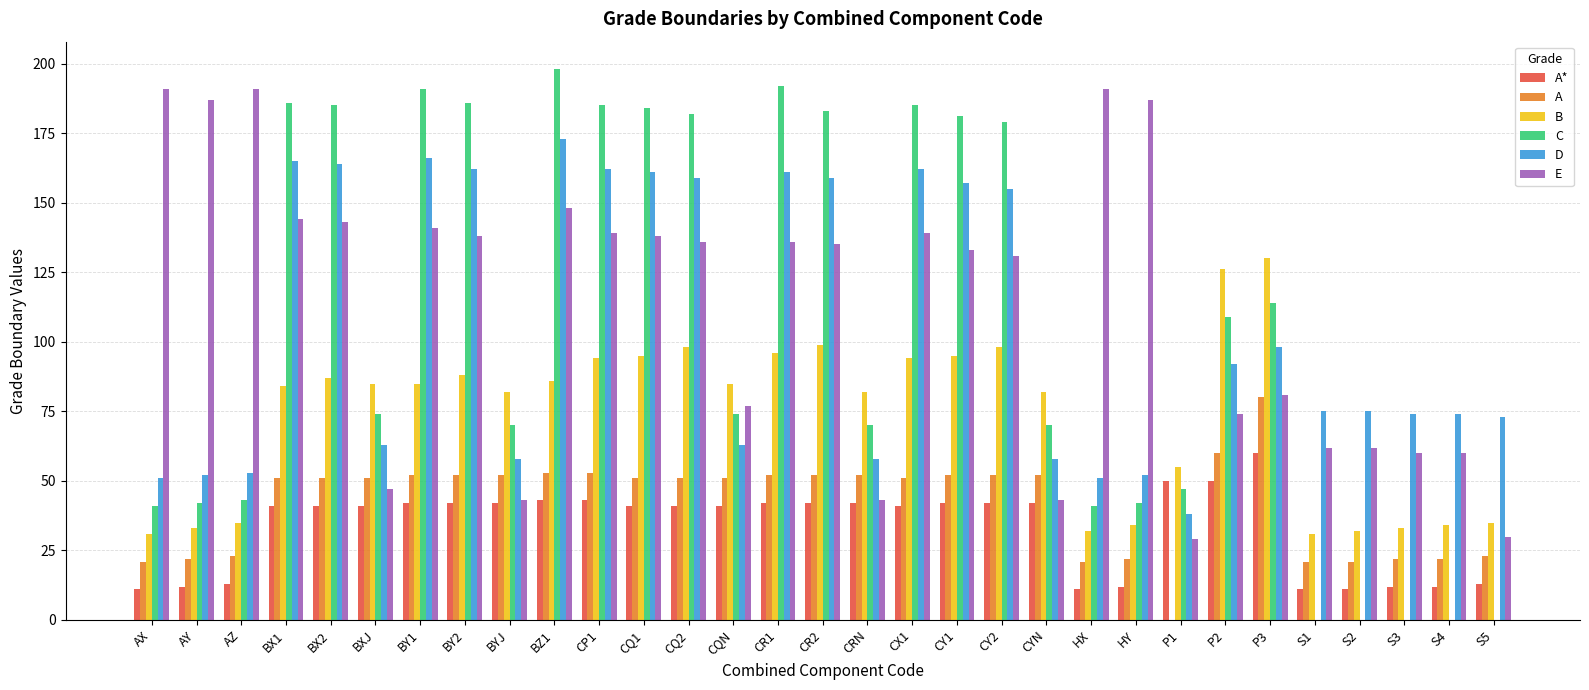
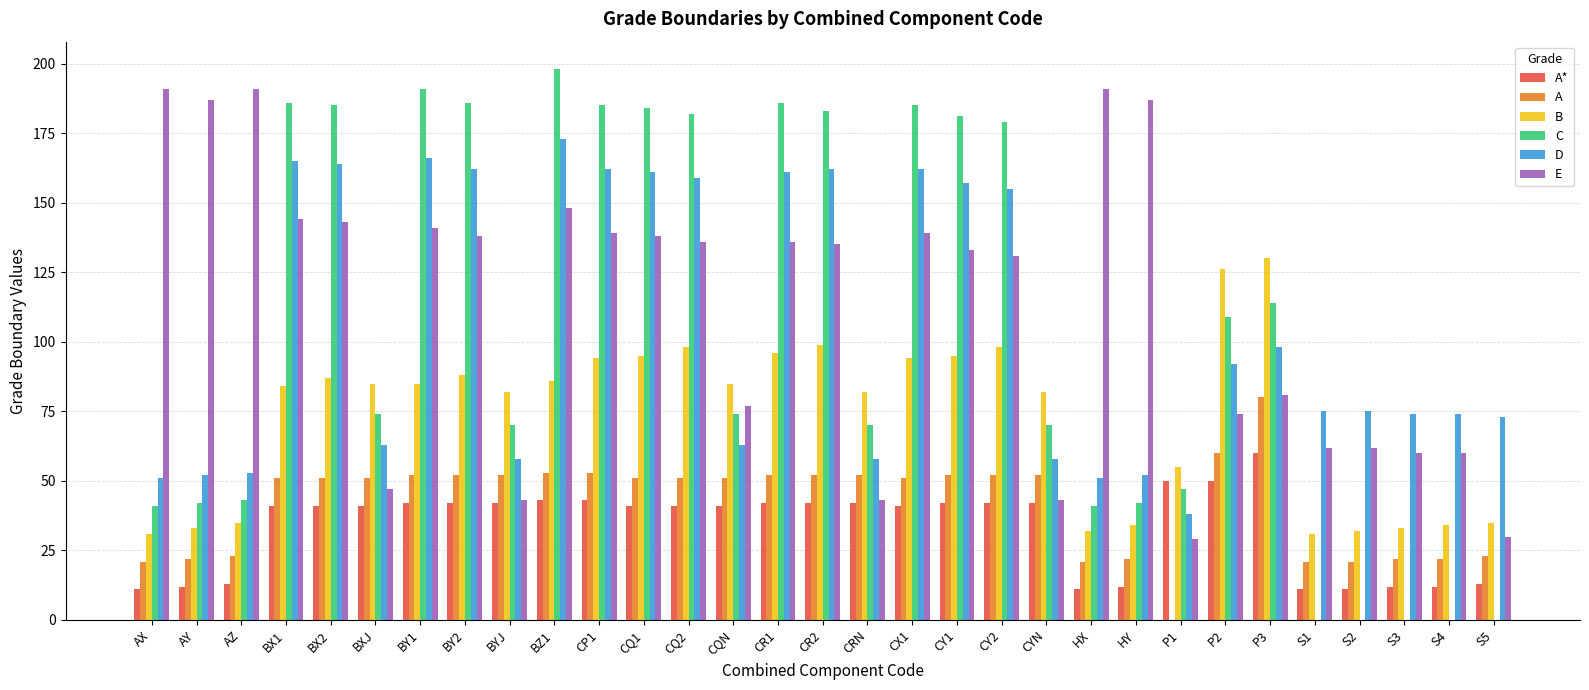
C, CR1: 192 -> 186
D, CR2: 159 -> 162
